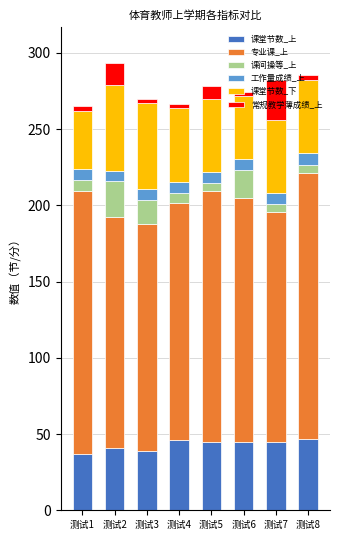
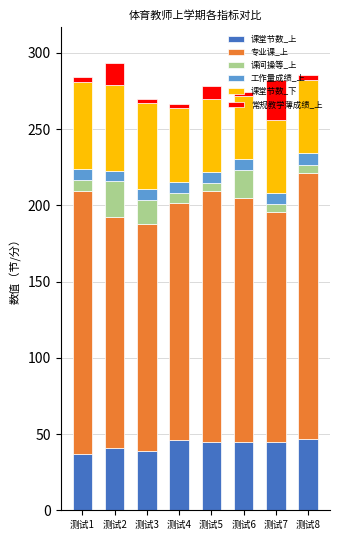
课堂节数_下, 测试1: 38 -> 57
